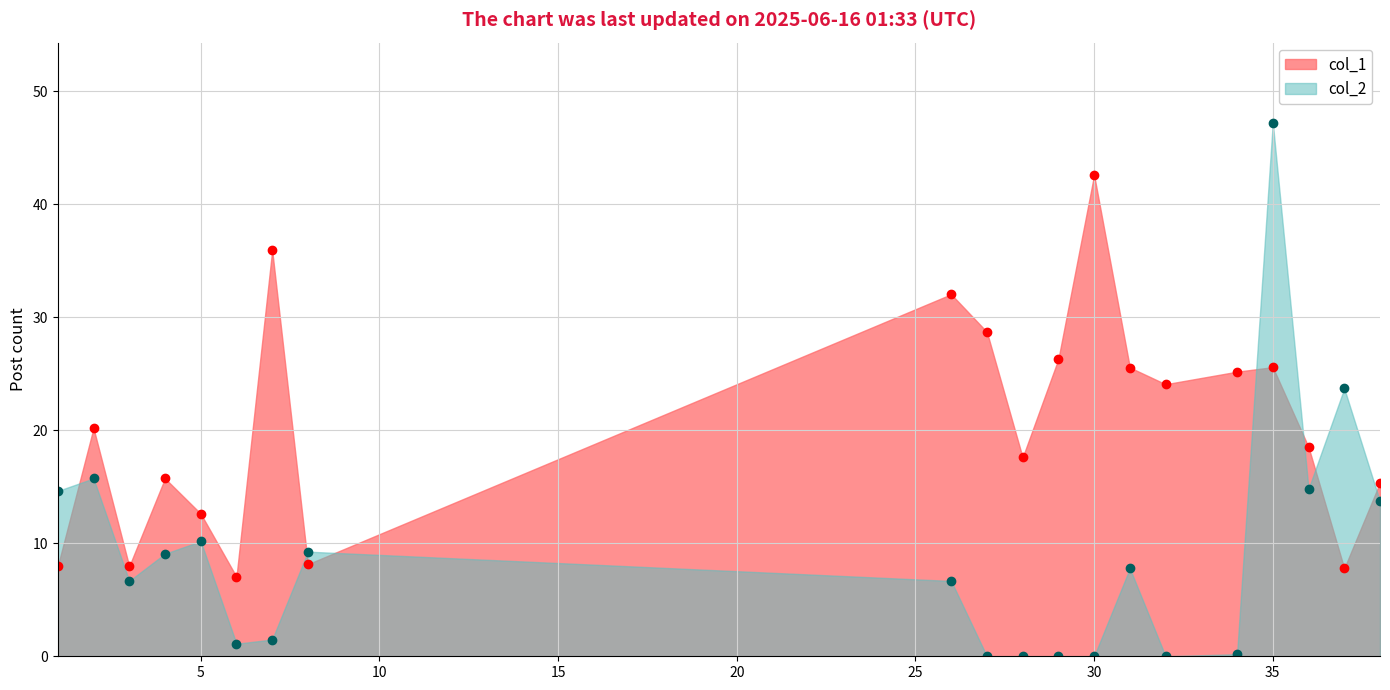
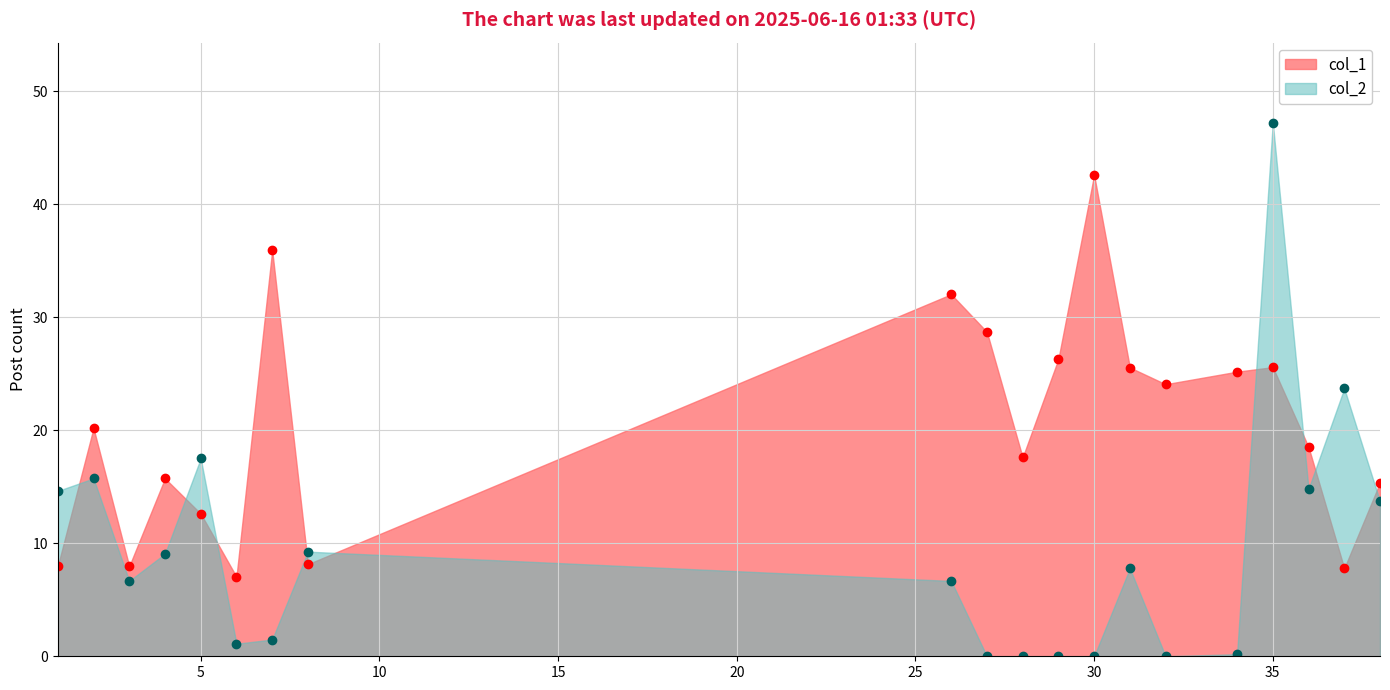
col_2, 5: 10.2 -> 17.5
